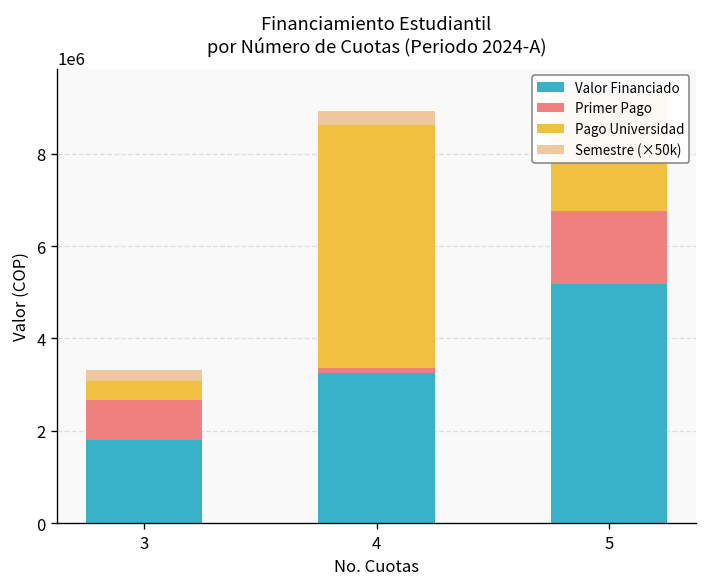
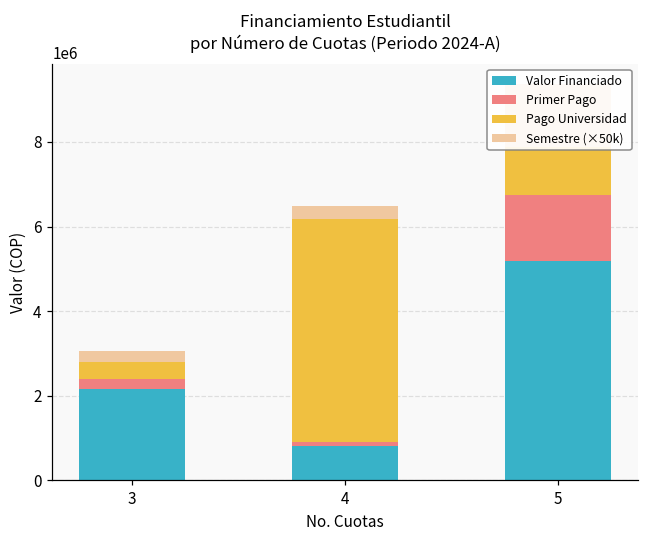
Valor Financiado, 3: 1800000 -> 2200000
Primer Pago, 3: 900000 -> 200000
Valor Financiado, 4: 3200000 -> 800000
